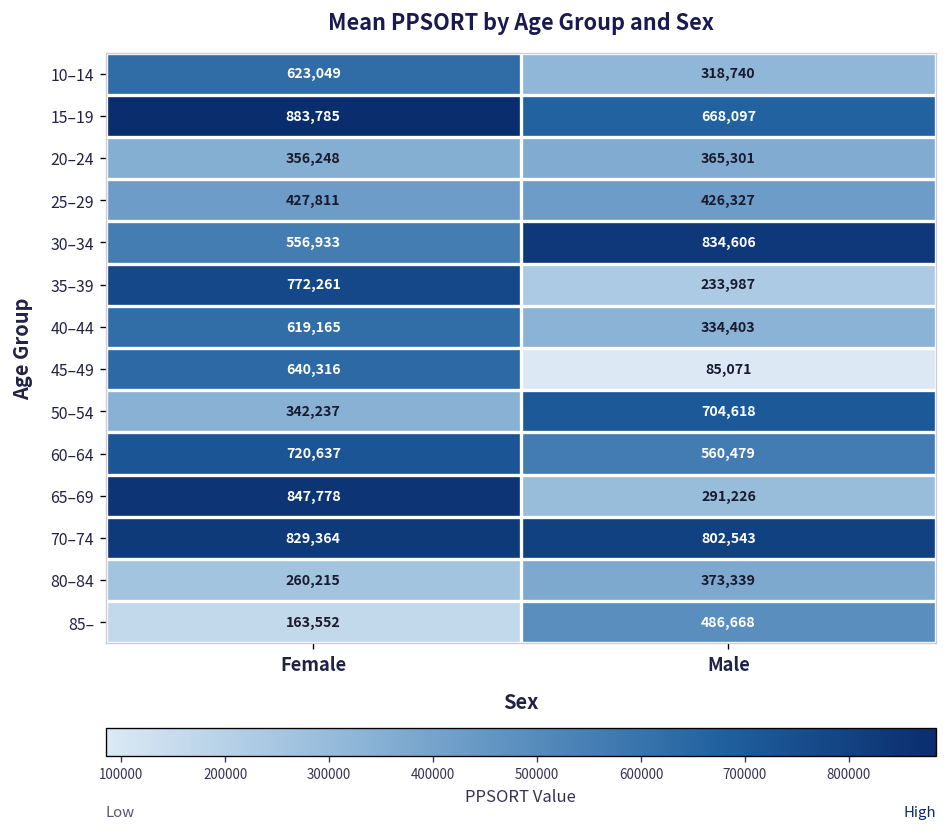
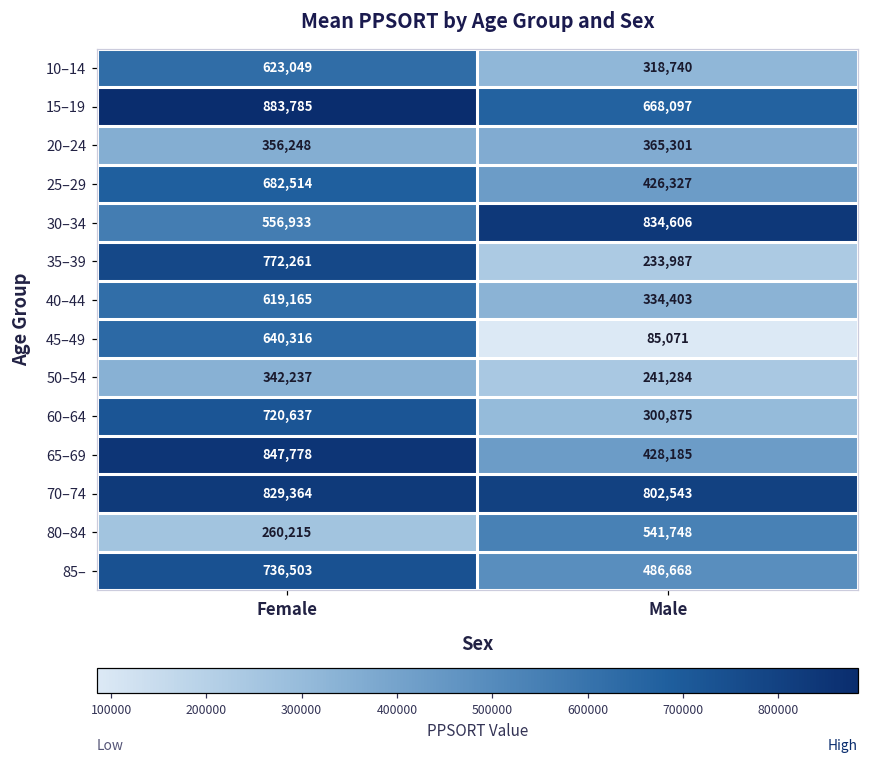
25–29, Female: 427,811 -> 682,514
50–54, Male: 704,618 -> 241,284
60–64, Male: 560,479 -> 300,875
65–69, Male: 291,226 -> 428,185
80–84, Male: 373,339 -> 541,748
85–, Female: 163,552 -> 736,503
